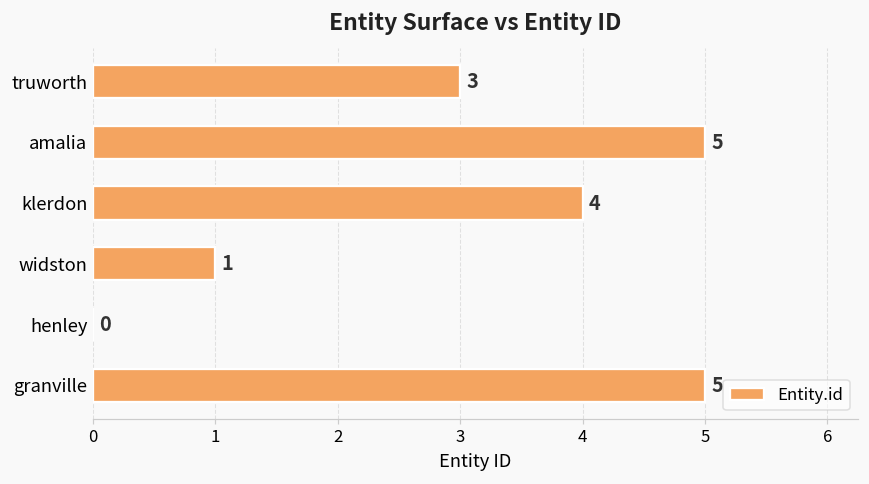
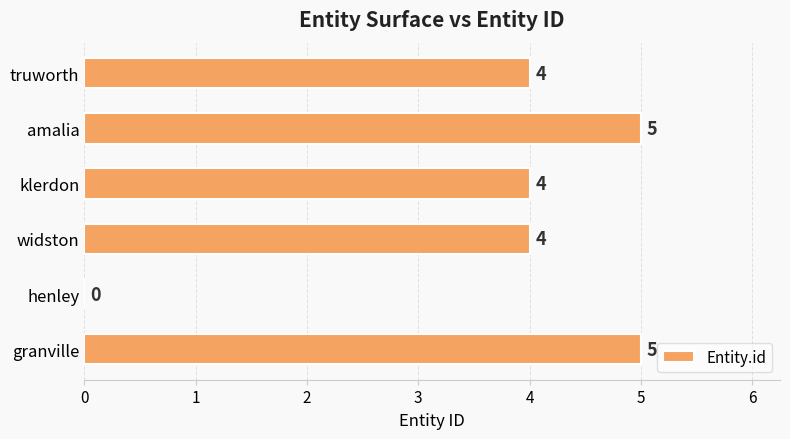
truworth: 3 -> 4
widston: 1 -> 4
